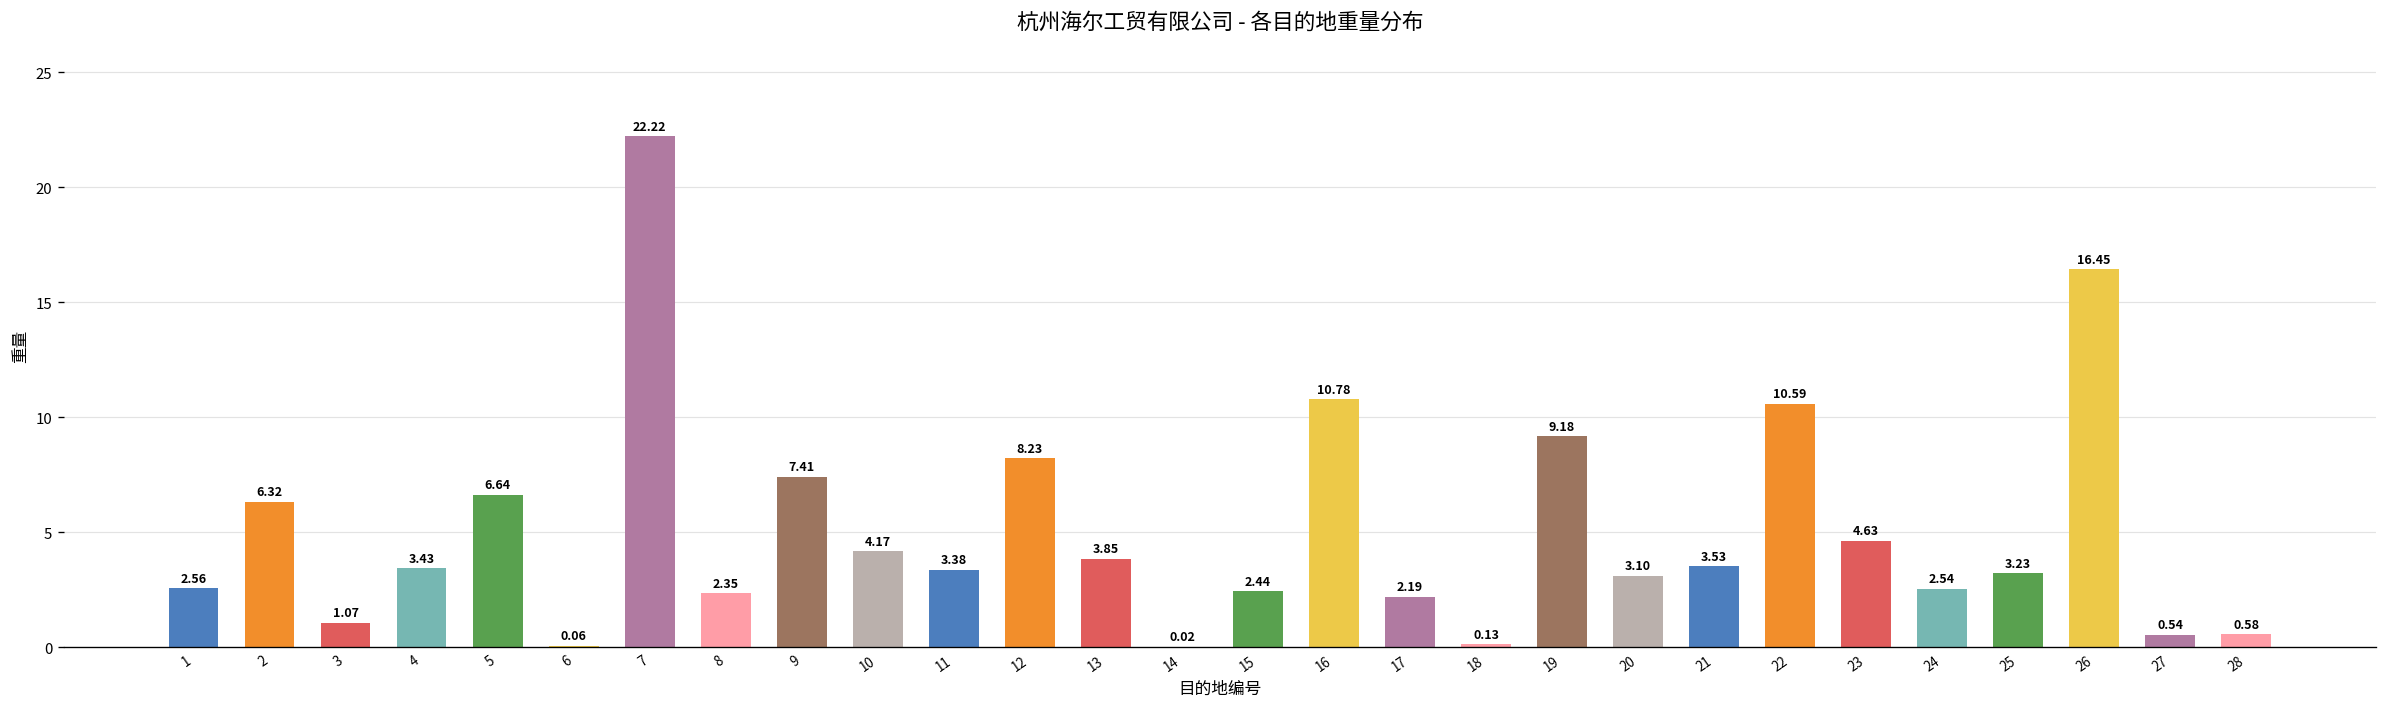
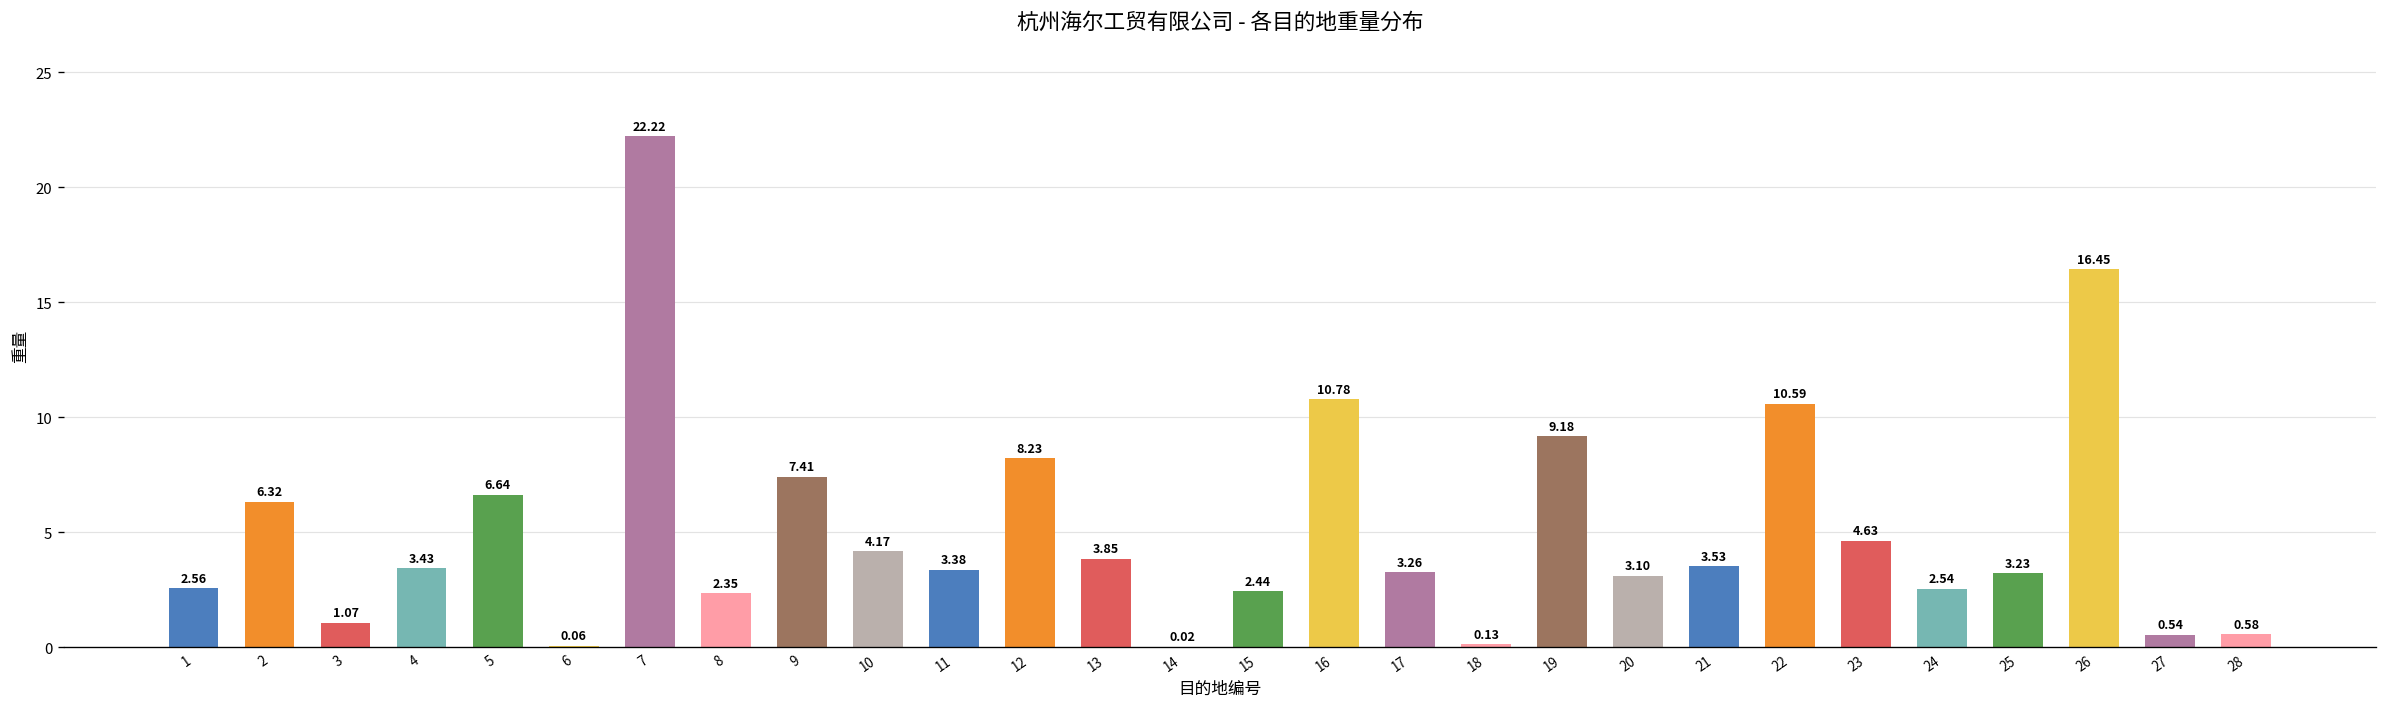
17: 2.19 -> 3.26
